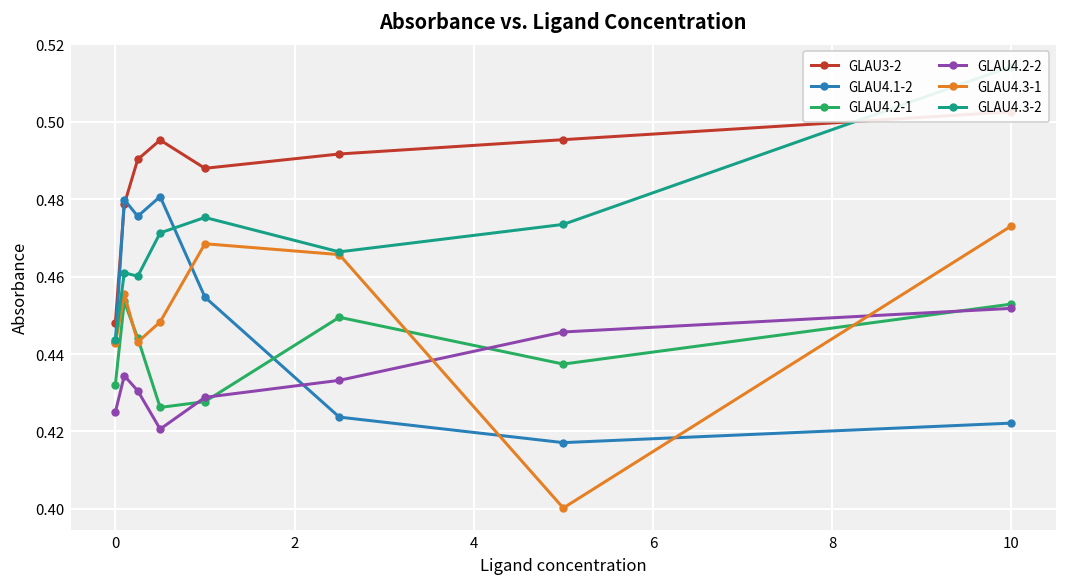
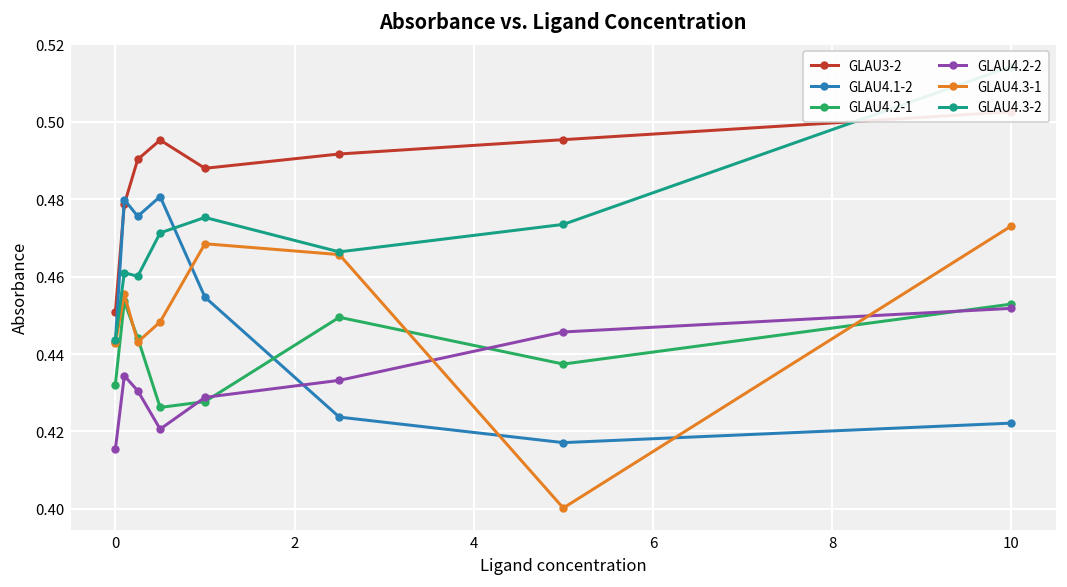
GLAU3-2, 0: 0.448 -> 0.451
GLAU4.2-2, 0: 0.425 -> 0.415
